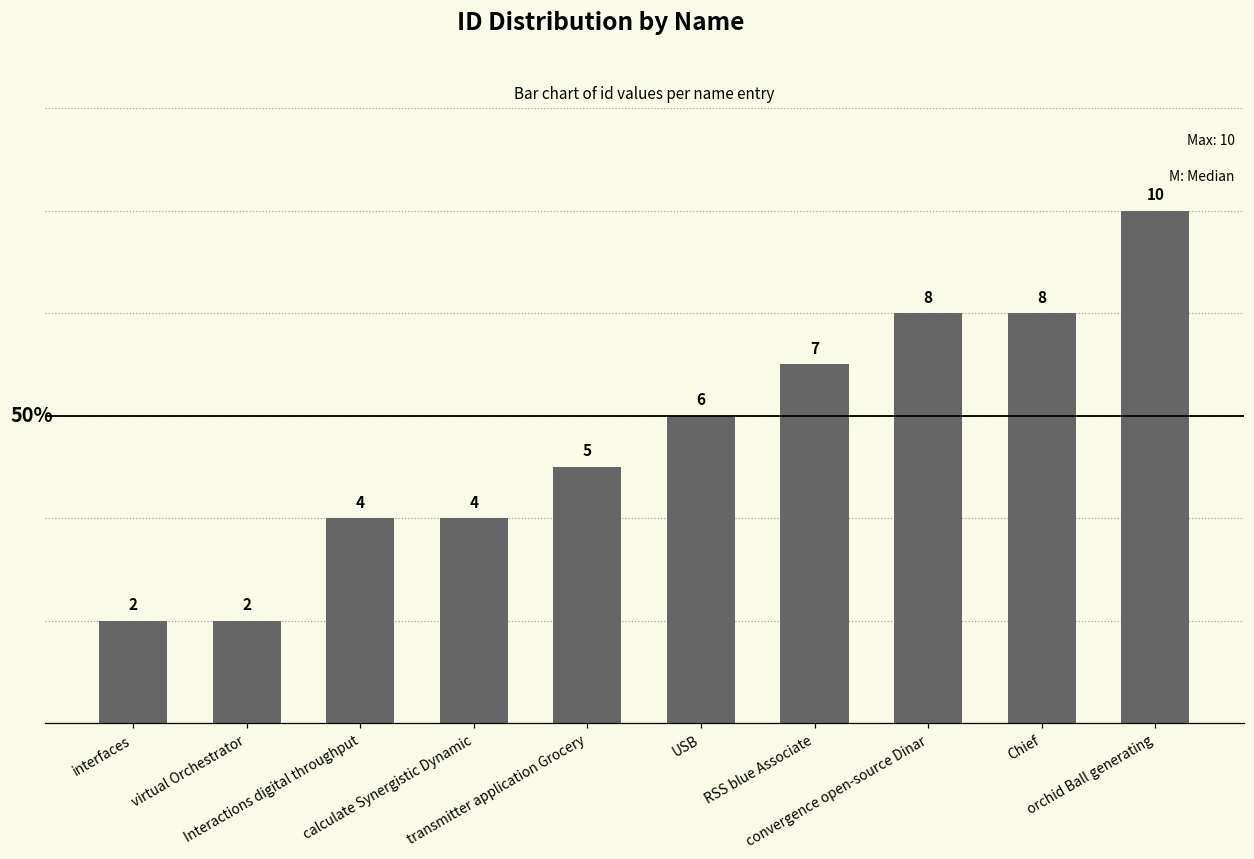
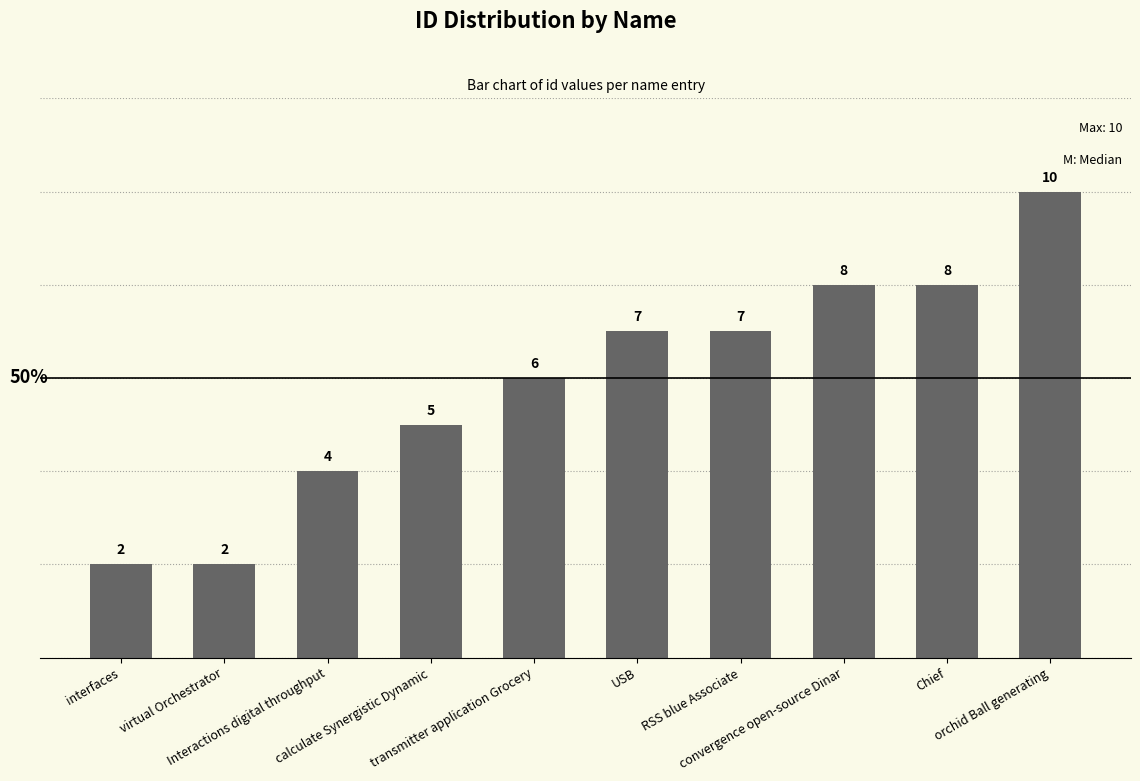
calculate Synergistic Dynamic: 4 -> 5
transmitter application Grocery: 5 -> 6
USB: 6 -> 7
